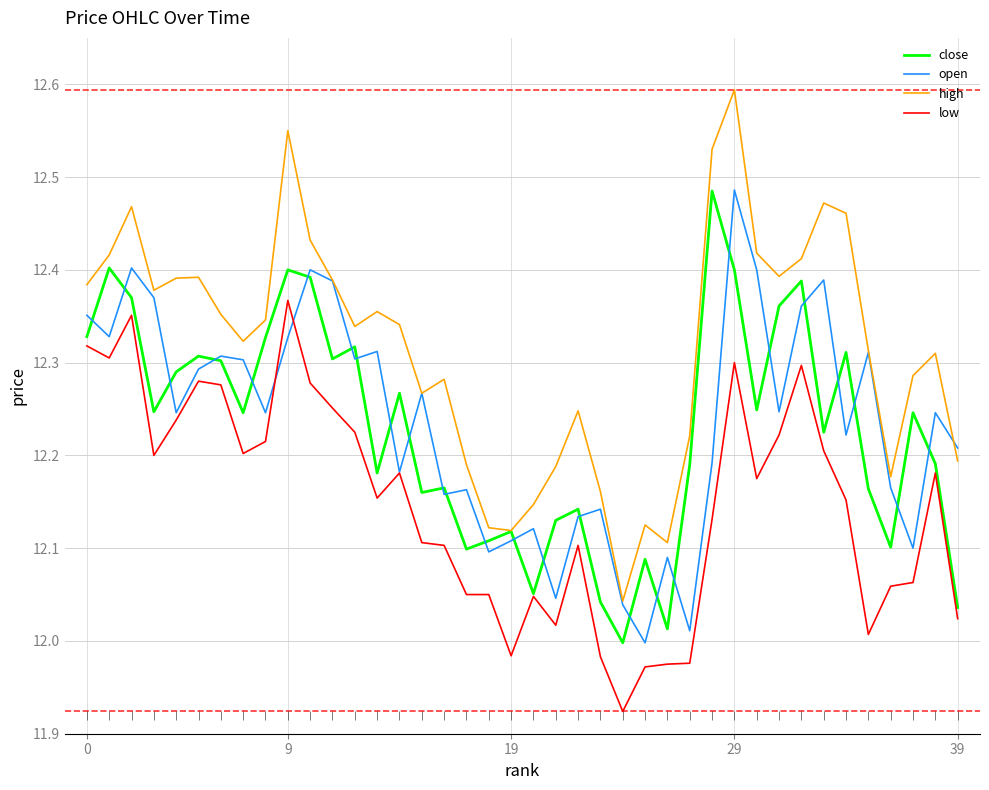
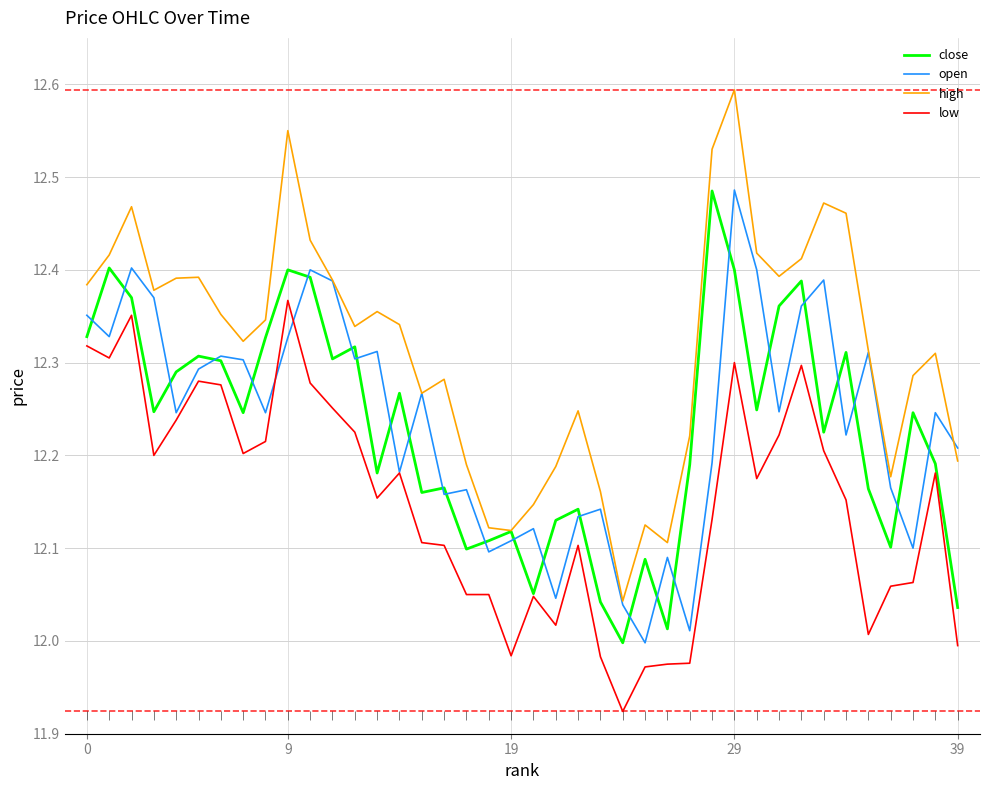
low, 39: 12.02 -> 12.00
